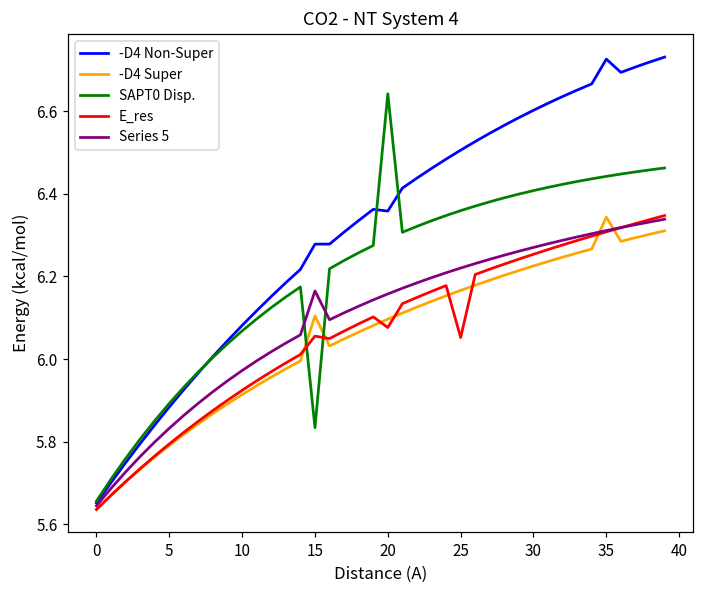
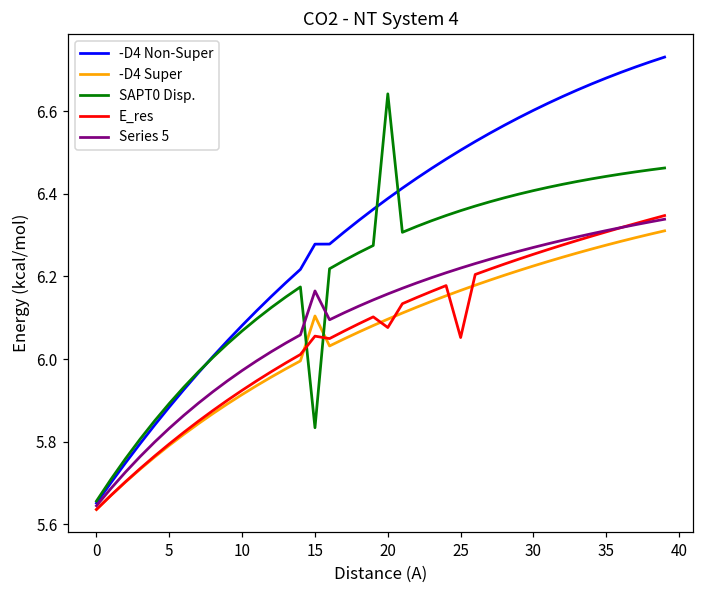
-D4 Non-Super, 20: 6.36 -> 6.39
-D4 Non-Super, 35: 6.73 -> 6.68
-D4 Super, 35: 6.34 -> 6.28
